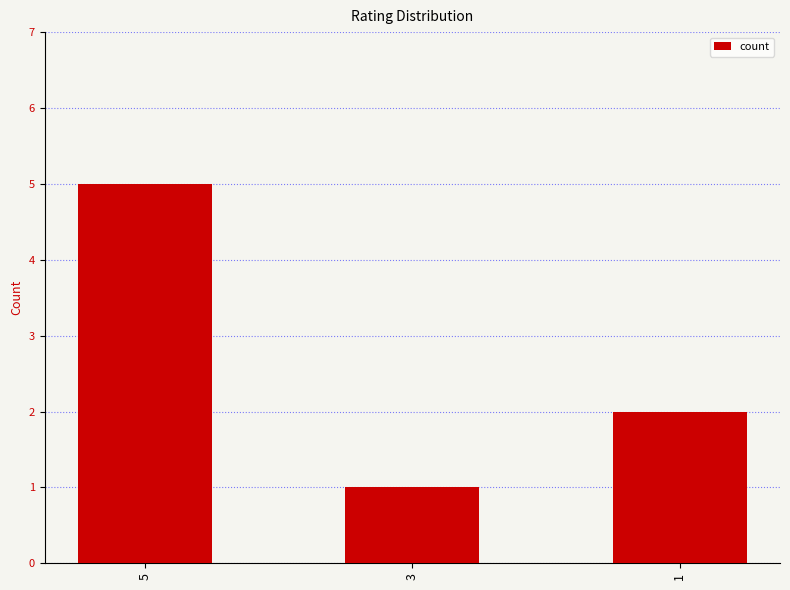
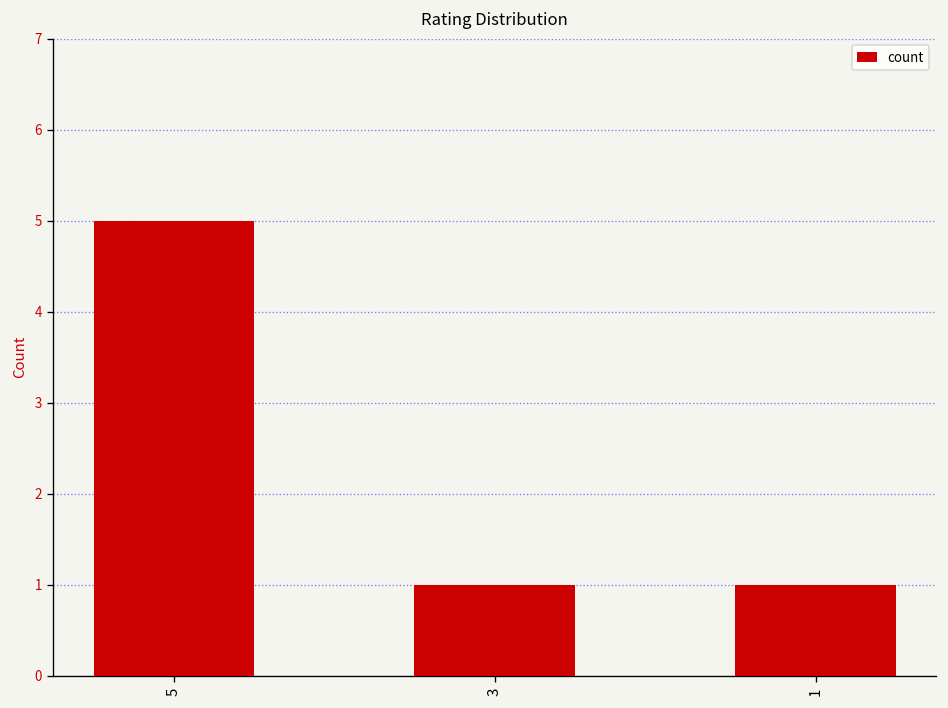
1: 2 -> 1
